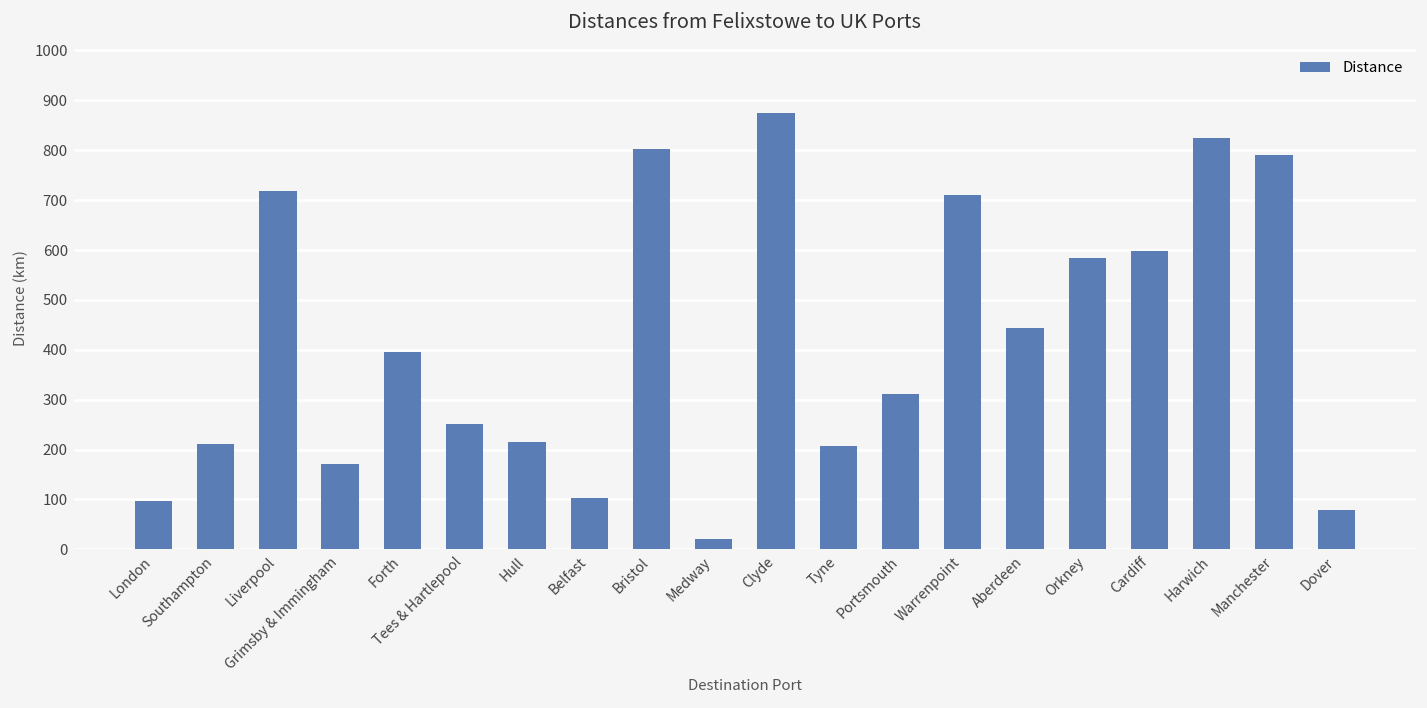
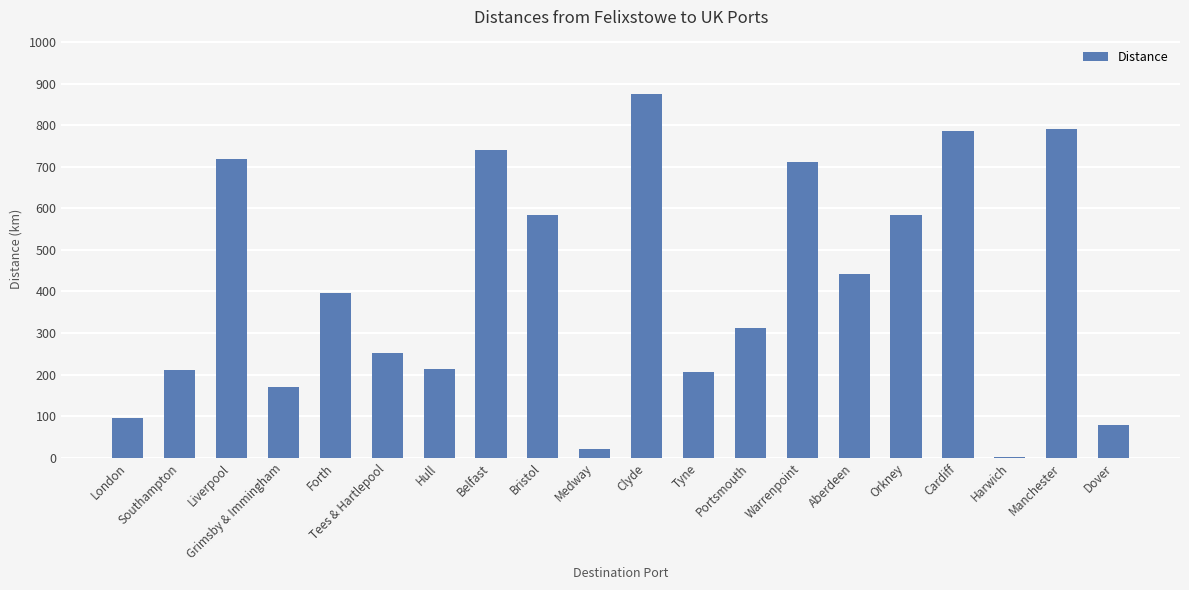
Belfast: 100 -> 740
Bristol: 800 -> 580
Cardiff: 600 -> 790
Harwich: 830 -> 0
